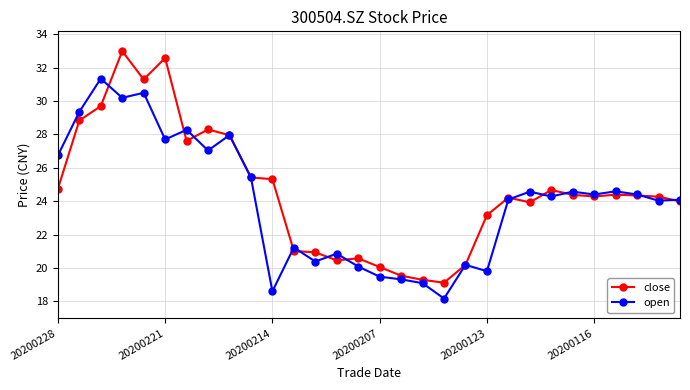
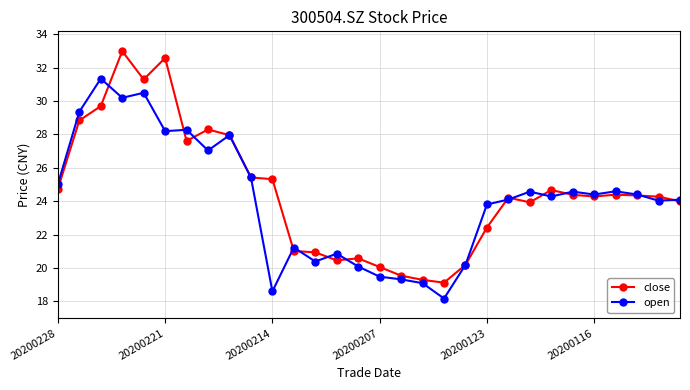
open, 20200228: 26.7 -> 25.0
open, 20200221: 27.7 -> 28.2
close, 20200123: 23.2 -> 22.4
open, 20200123: 19.8 -> 23.8
